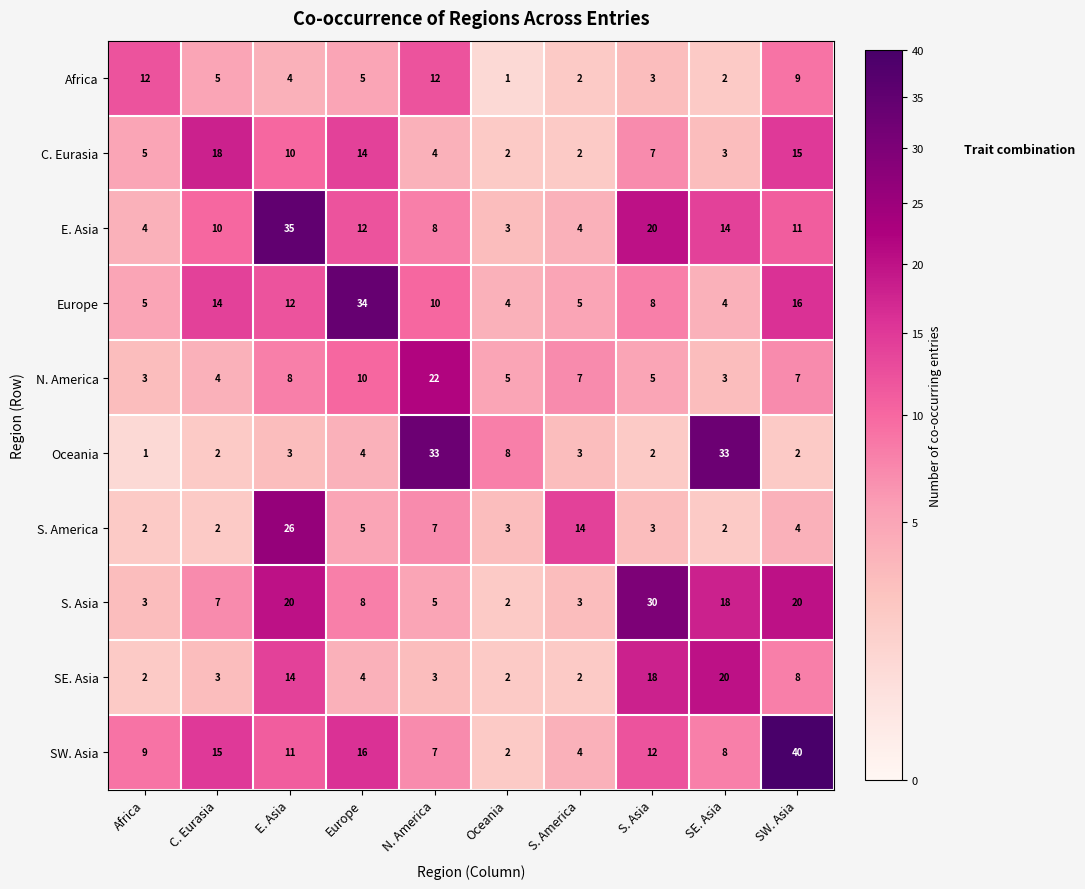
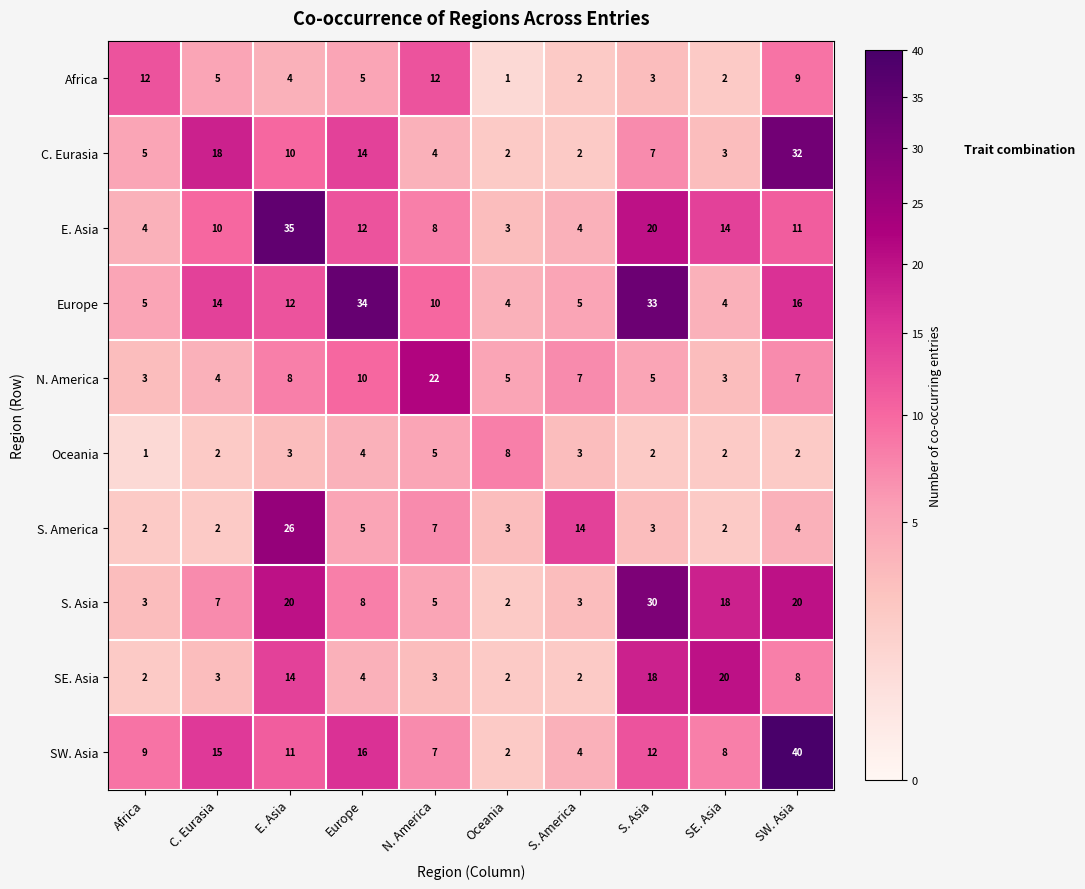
C. Eurasia, SW. Asia: 15 -> 32
Europe, S. Asia: 8 -> 33
Oceania, N. America: 33 -> 5
Oceania, SE. Asia: 33 -> 2
